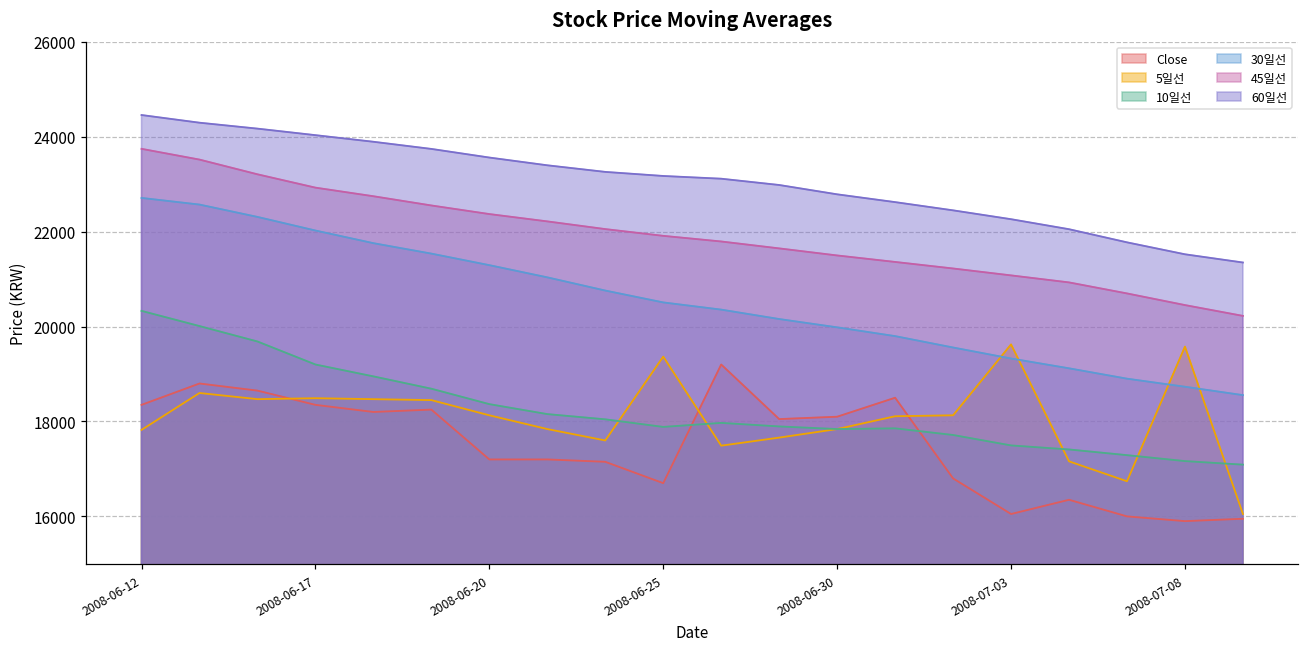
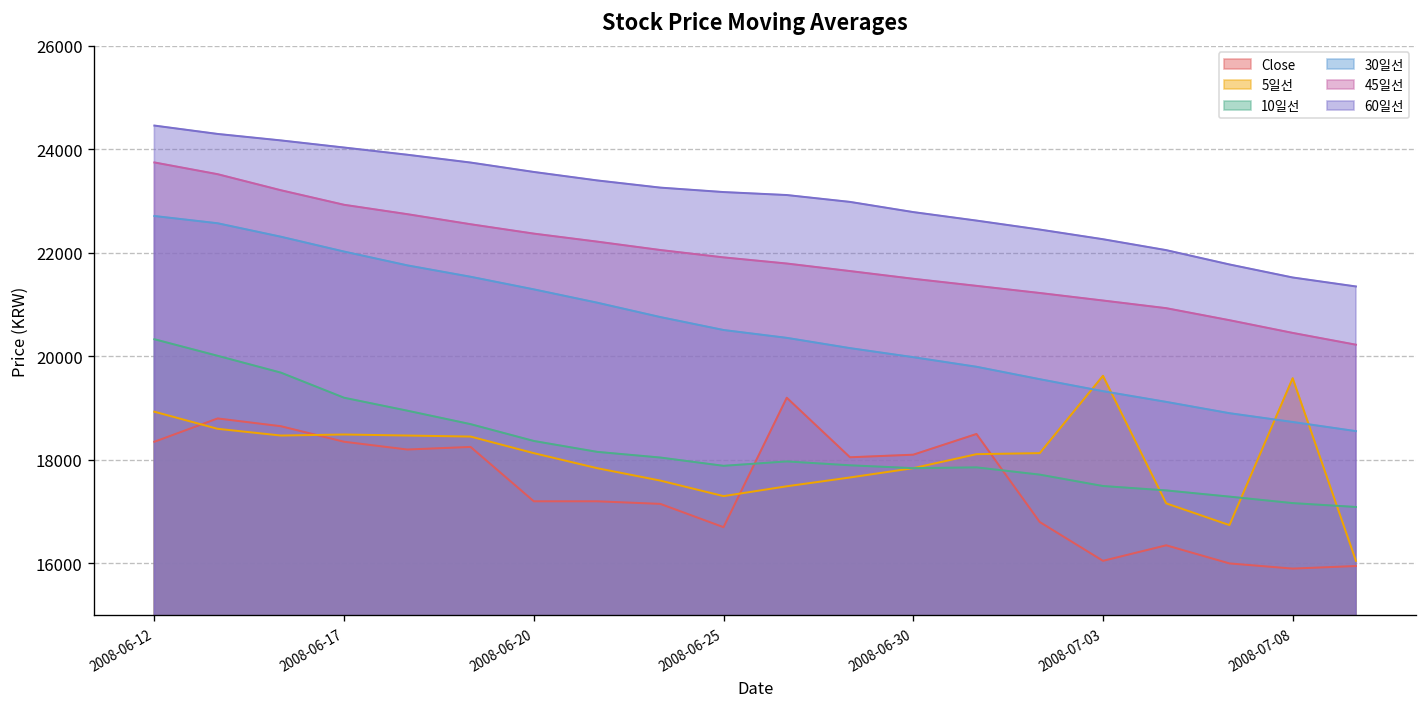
5일선, 2008-06-12: 17800 -> 18900
5일선, 2008-06-25: 19400 -> 17300
